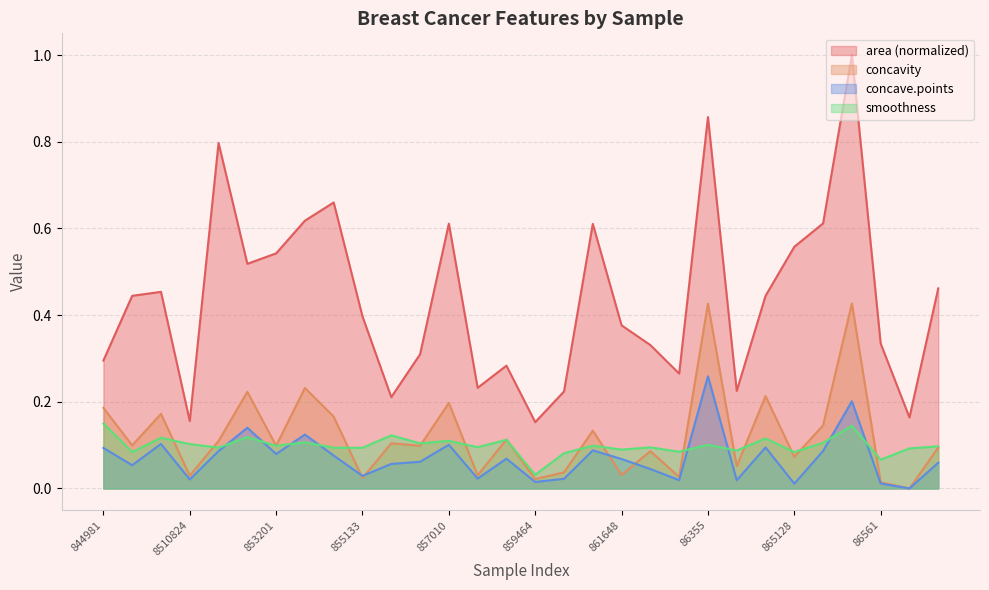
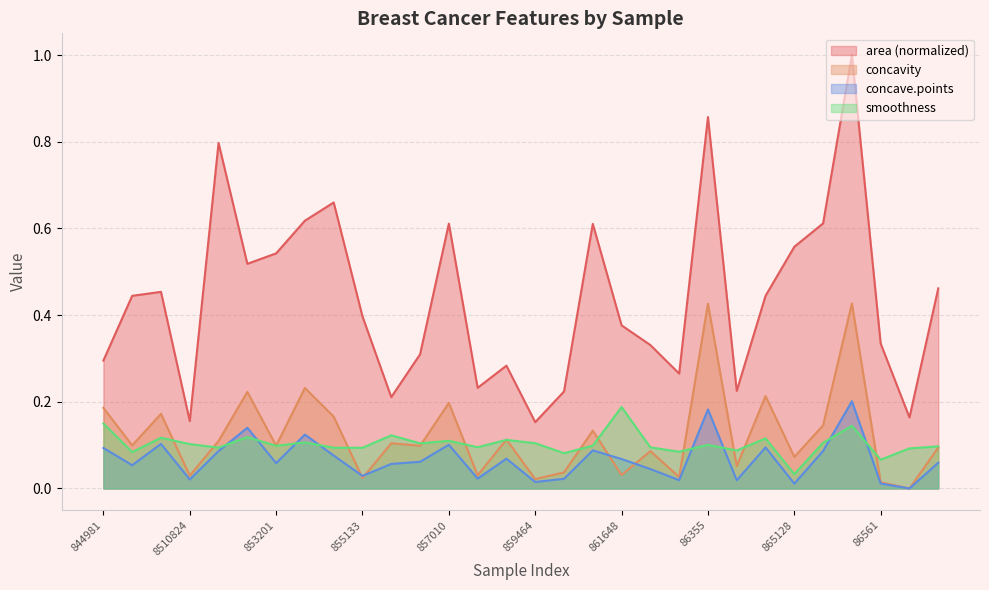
concave.points, 853201: 0.08 -> 0.06
smoothness, 859464: 0.03 -> 0.10
smoothness, 861648: 0.09 -> 0.19
concave.points, 86355: 0.26 -> 0.18
smoothness, 865128: 0.08 -> 0.03
